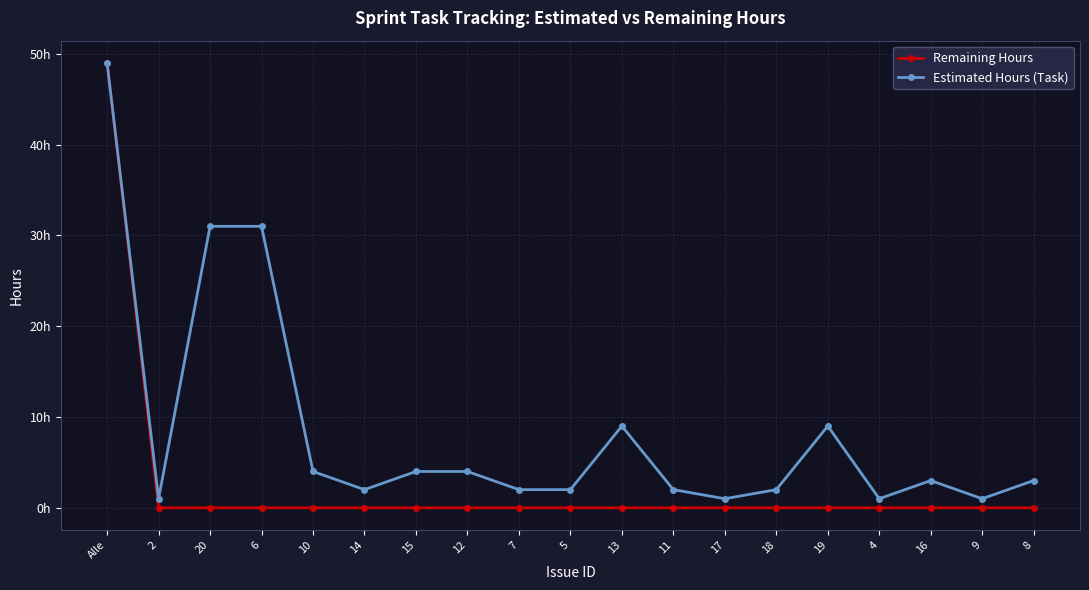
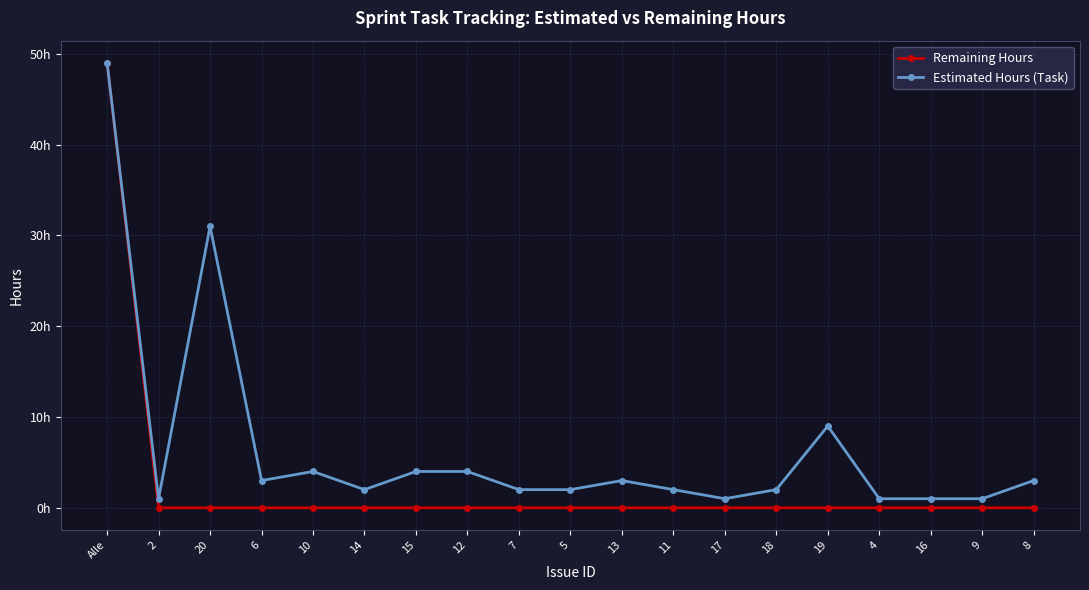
Estimated Hours (Task), 6: 31h -> 3h
Estimated Hours (Task), 13: 9h -> 3h
Estimated Hours (Task), 16: 3h -> 1h
